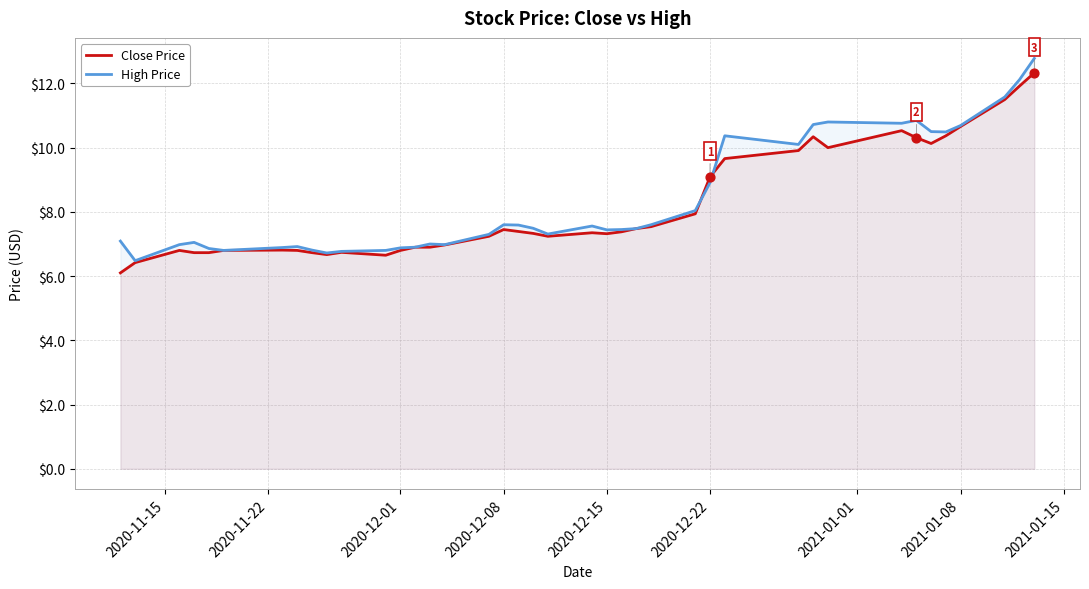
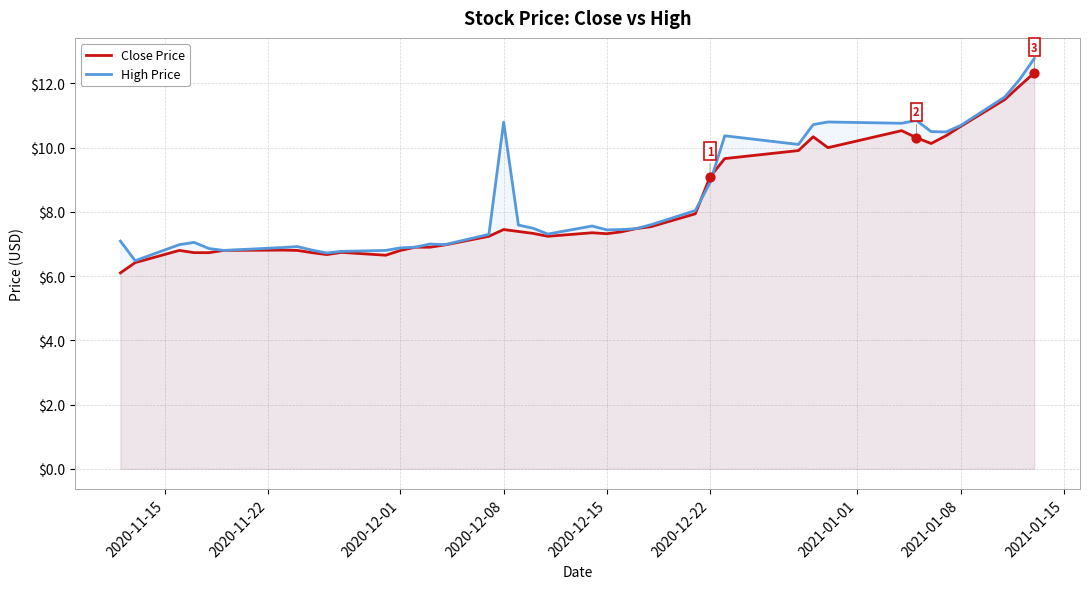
High Price, 2020-12-08: $7.6 -> $10.8
